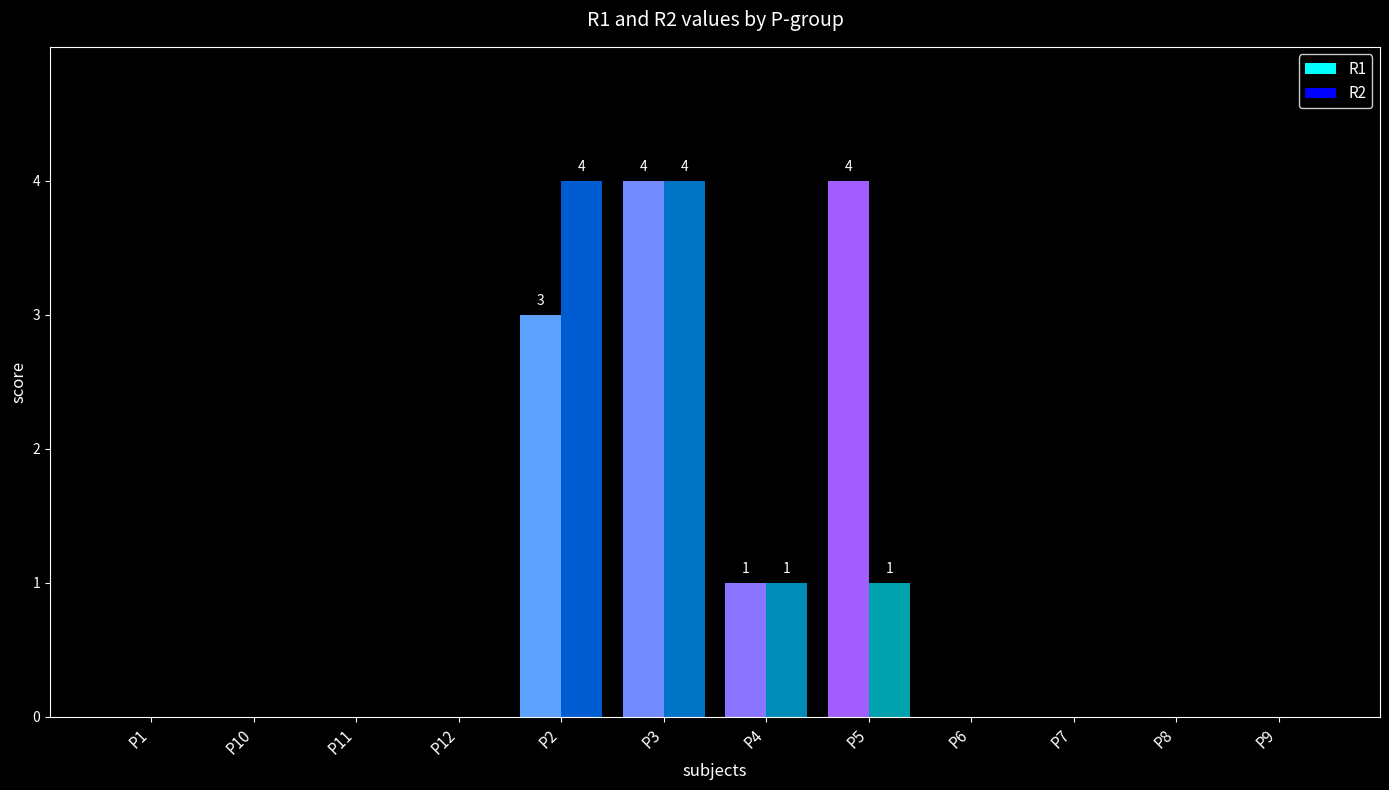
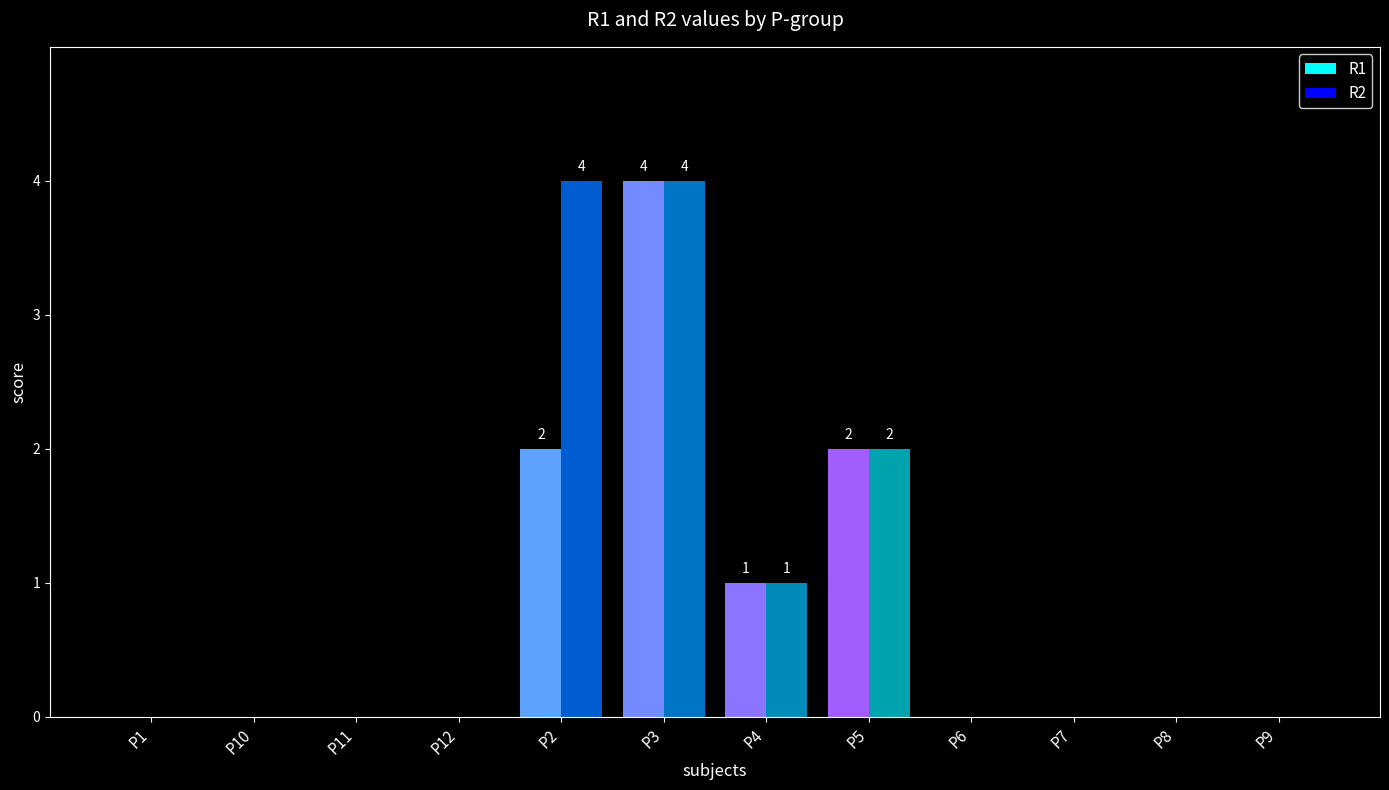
R1, P2: 3 -> 2
R1, P5: 4 -> 2
R2, P5: 1 -> 2
